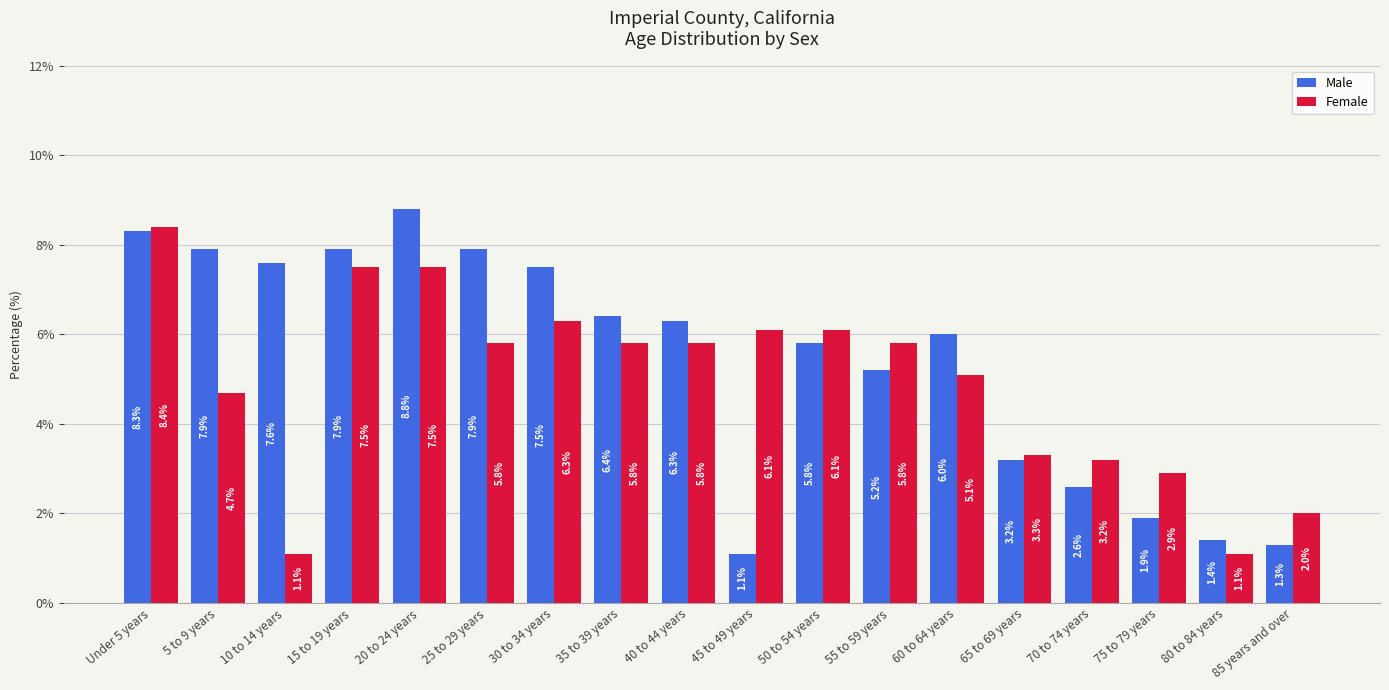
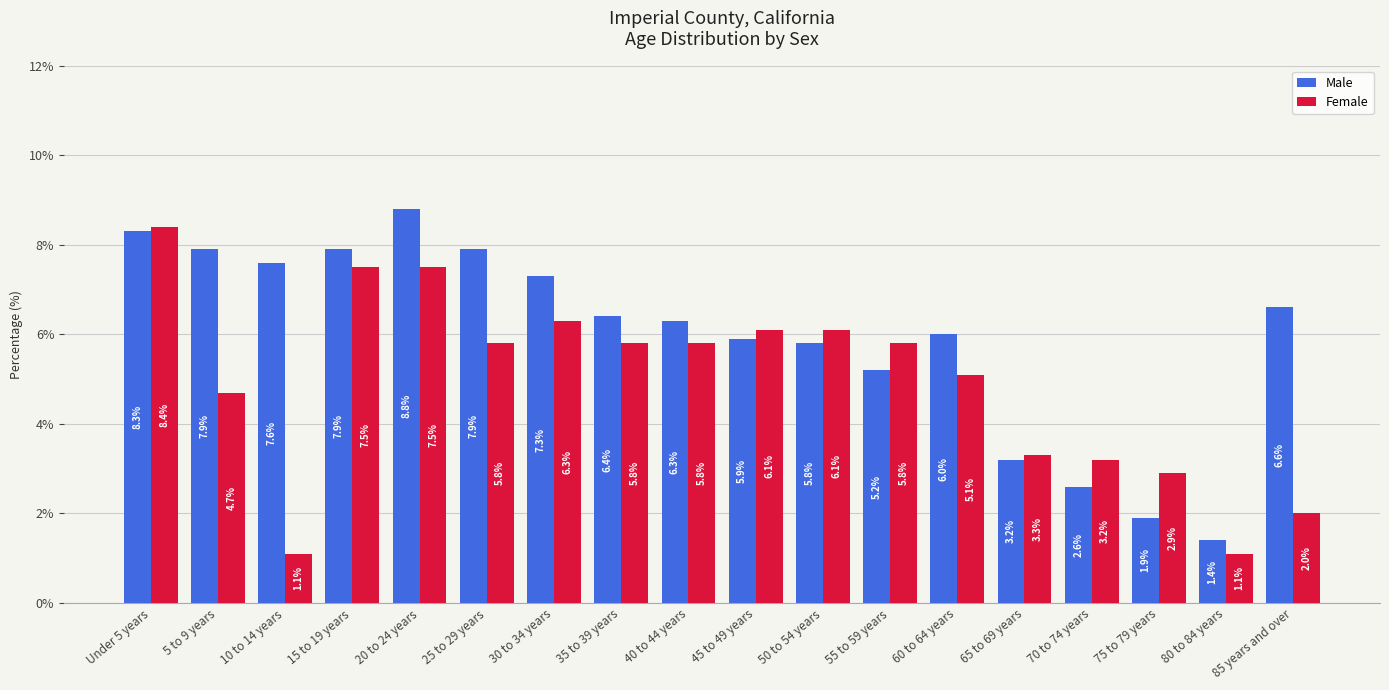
Male, 30 to 34 years: 7.5% -> 7.3%
Male, 45 to 49 years: 1.1% -> 5.9%
Male, 85 years and over: 1.3% -> 6.6%
